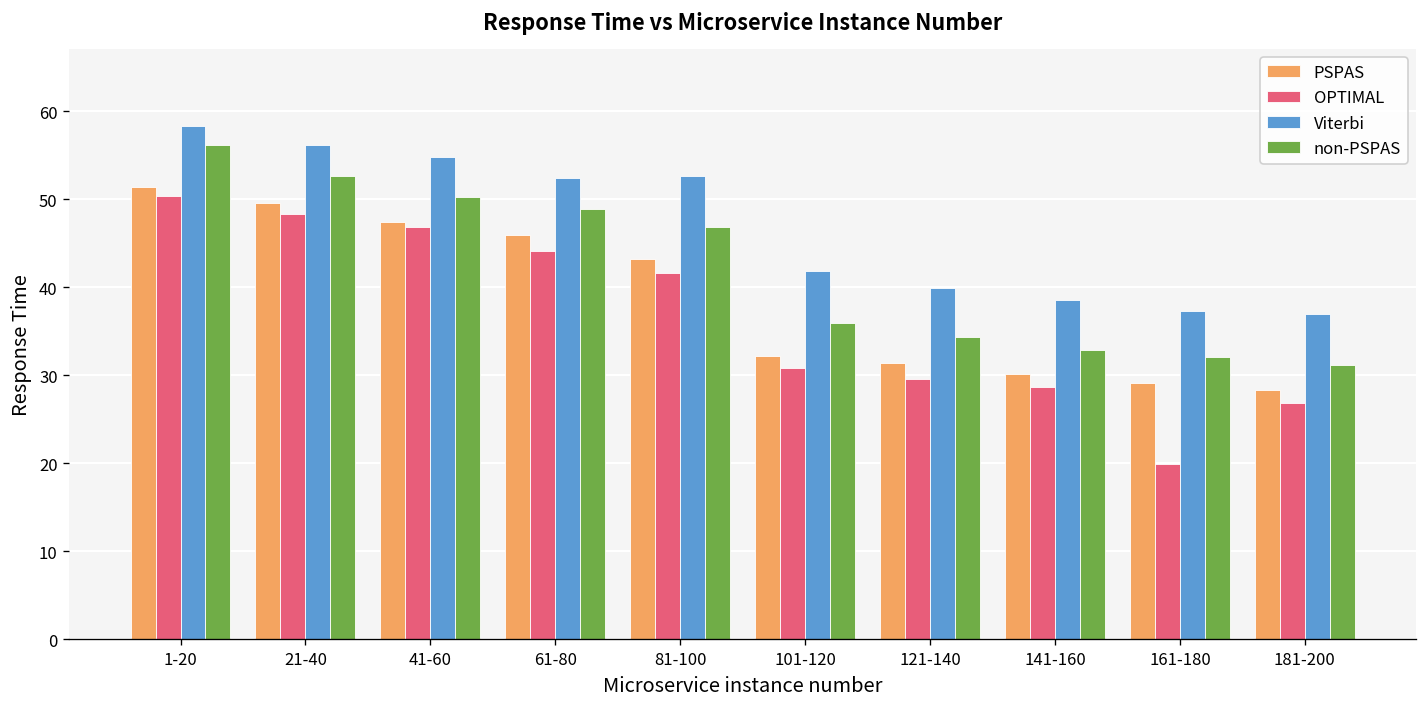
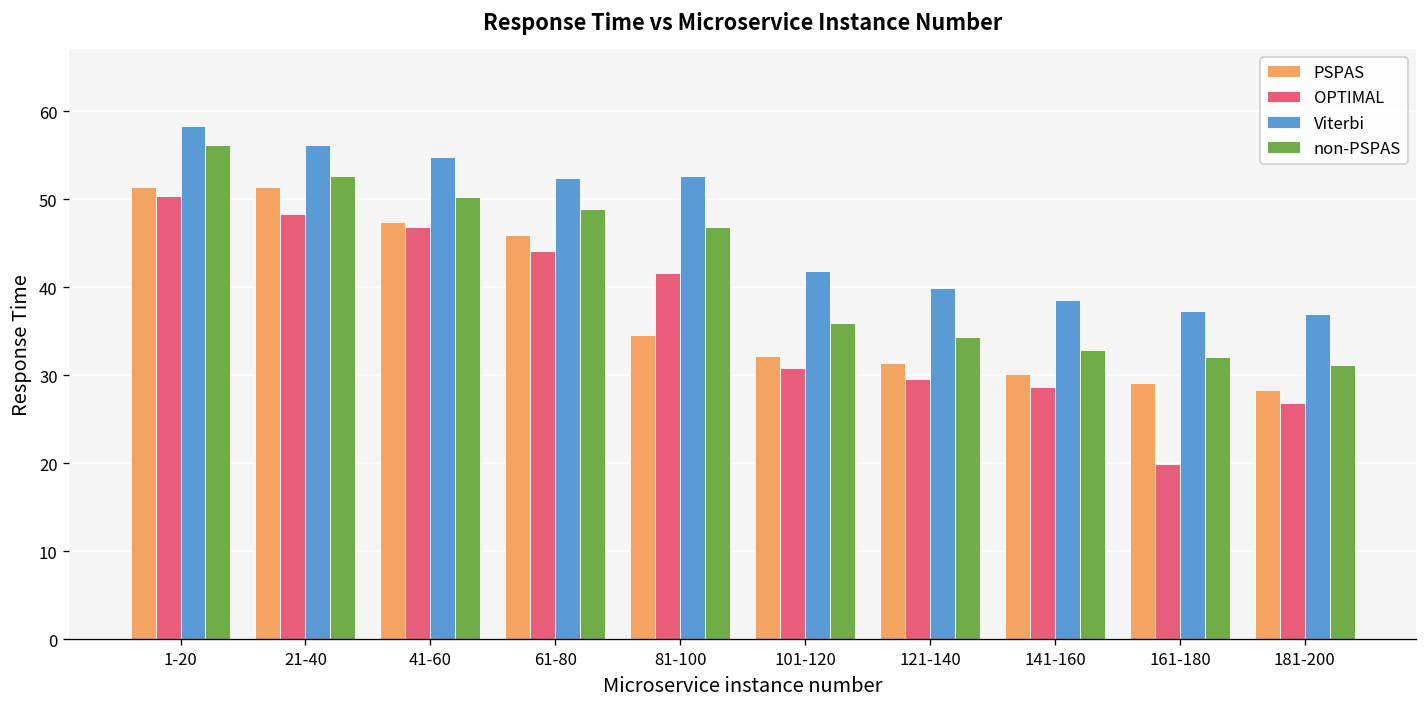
PSPAS, 21-40: 50 -> 51
PSPAS, 81-100: 43 -> 35
